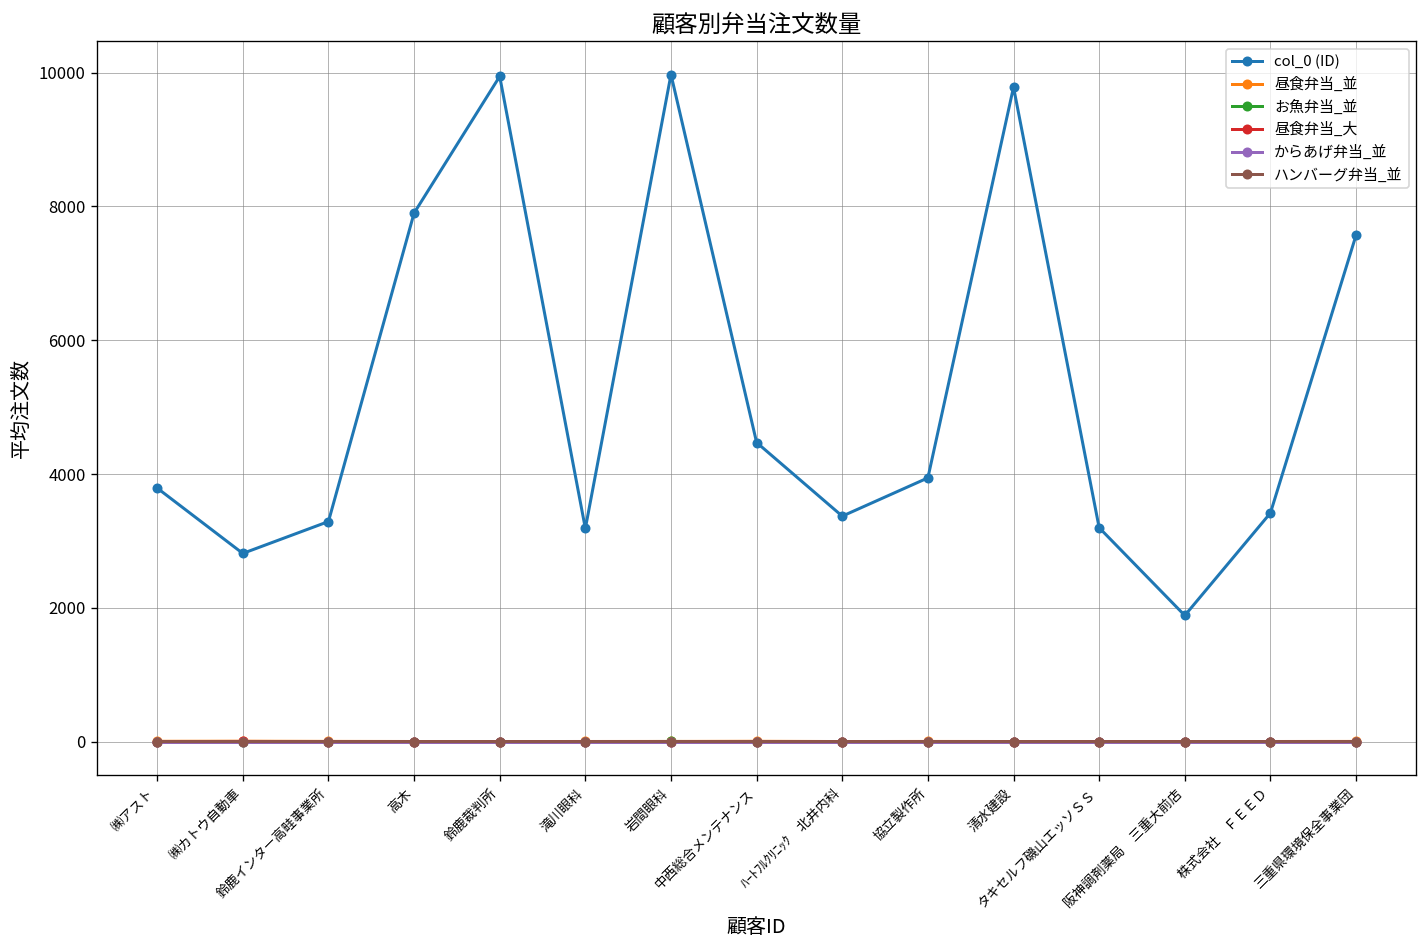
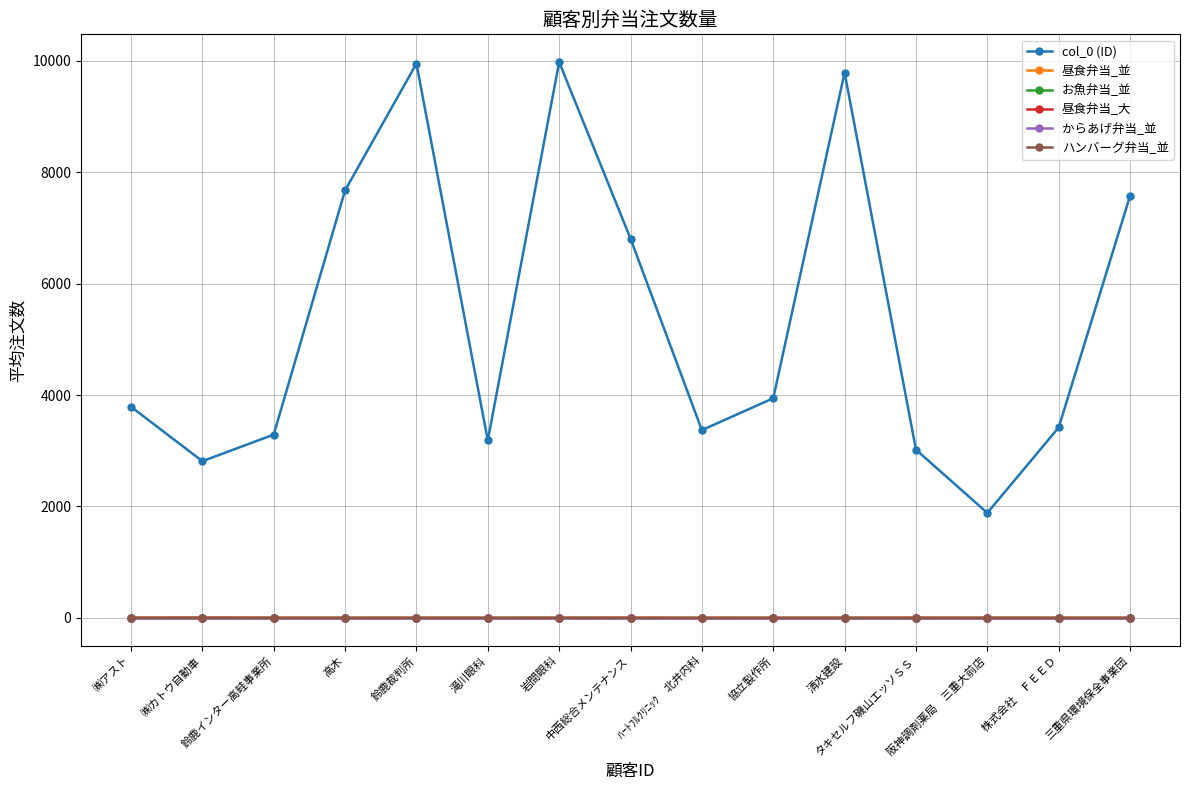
col_0 (ID), 高木: 7900 -> 7700
col_0 (ID), 中西総合メンテナンス: 4500 -> 6800
col_0 (ID), タキセルフ磯山エッソＳＳ: 3200 -> 3000
